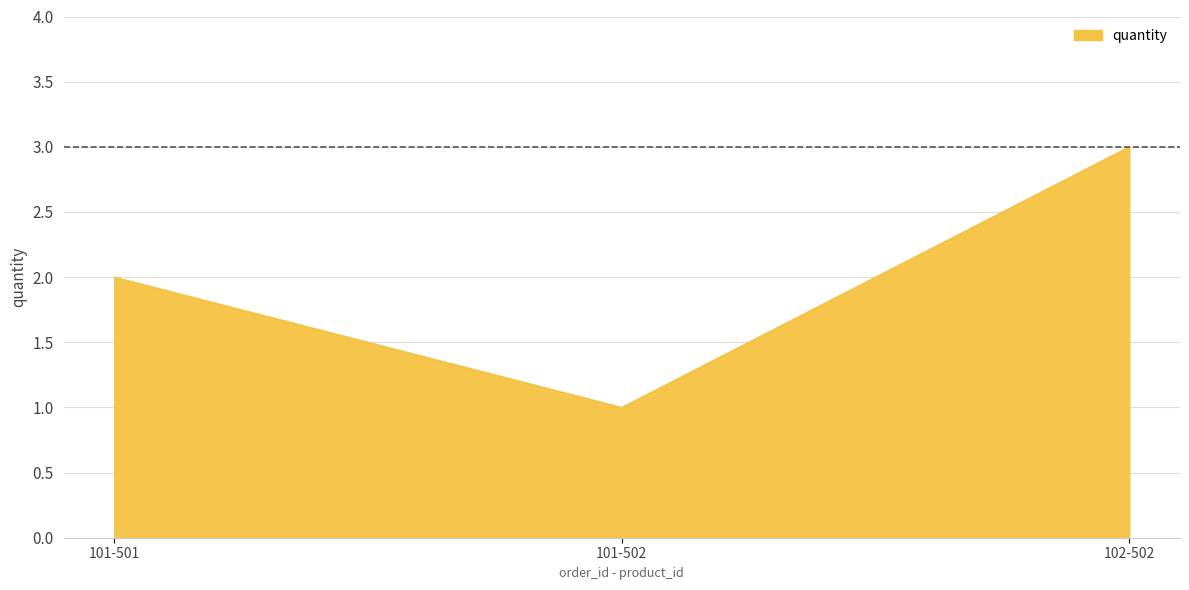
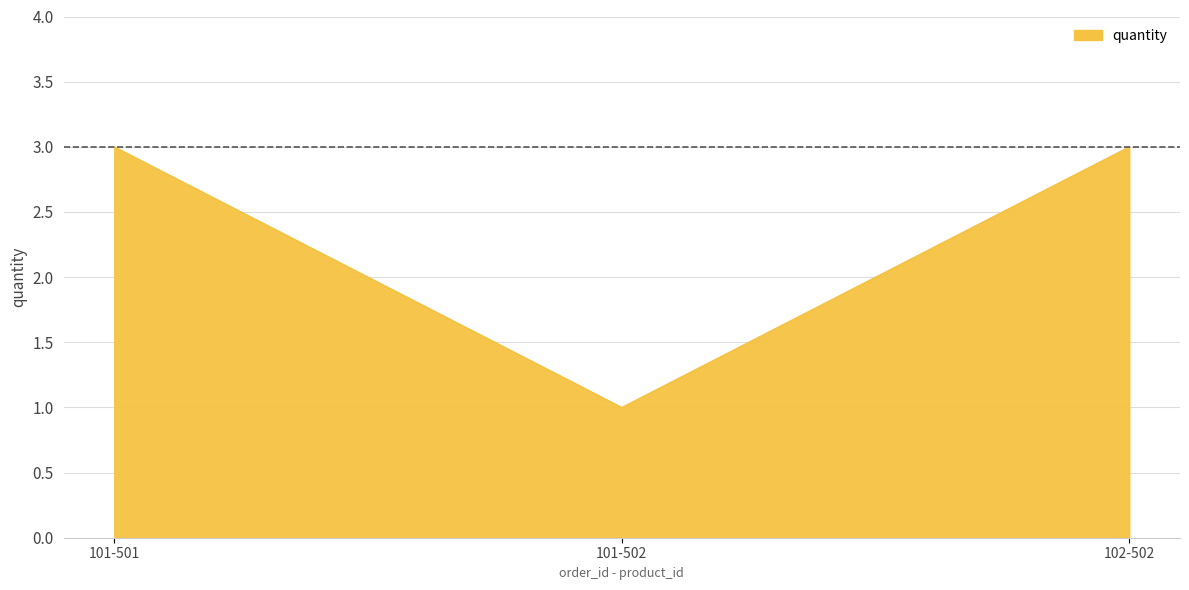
101-501: 2 -> 3
